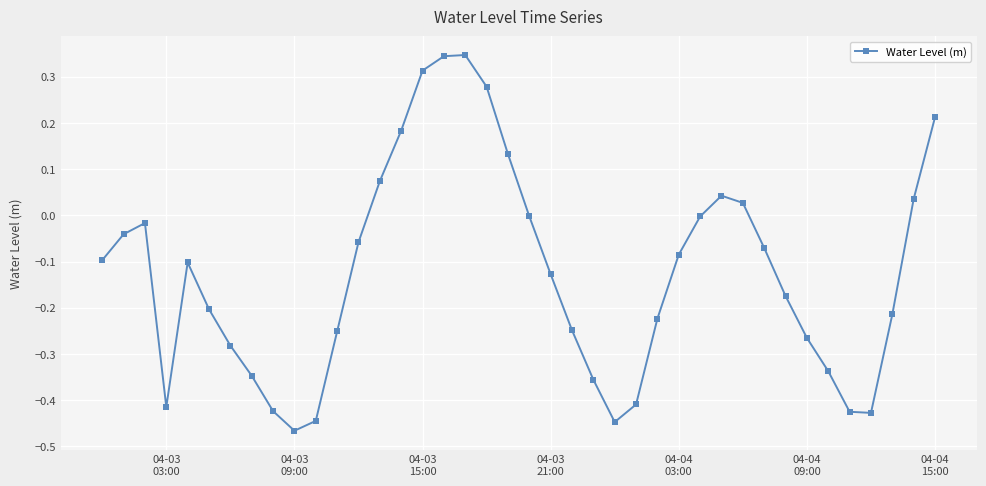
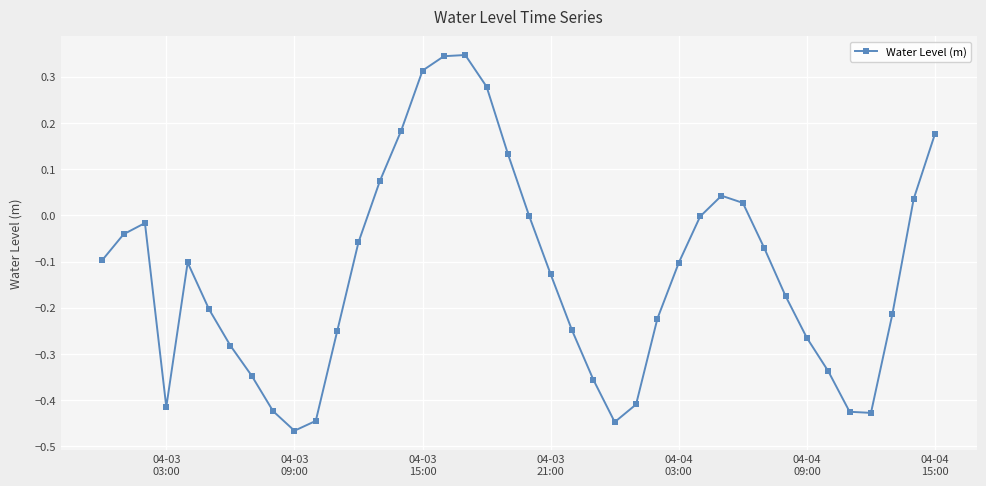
04-04 03:00: -0.08 -> -0.10
04-04 15:00: 0.21 -> 0.18
